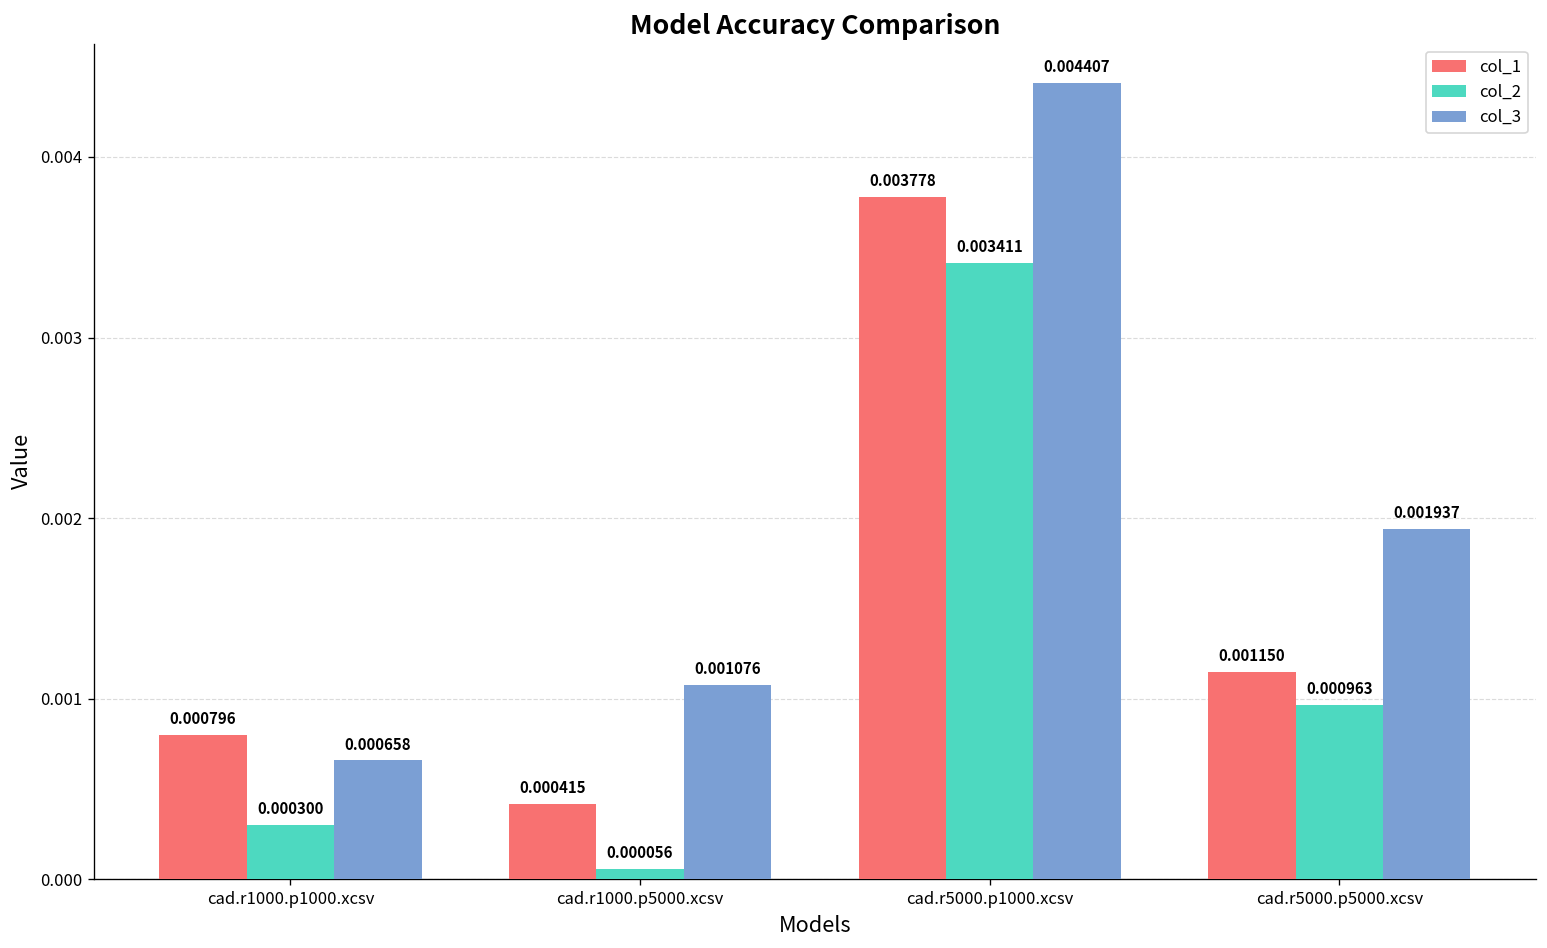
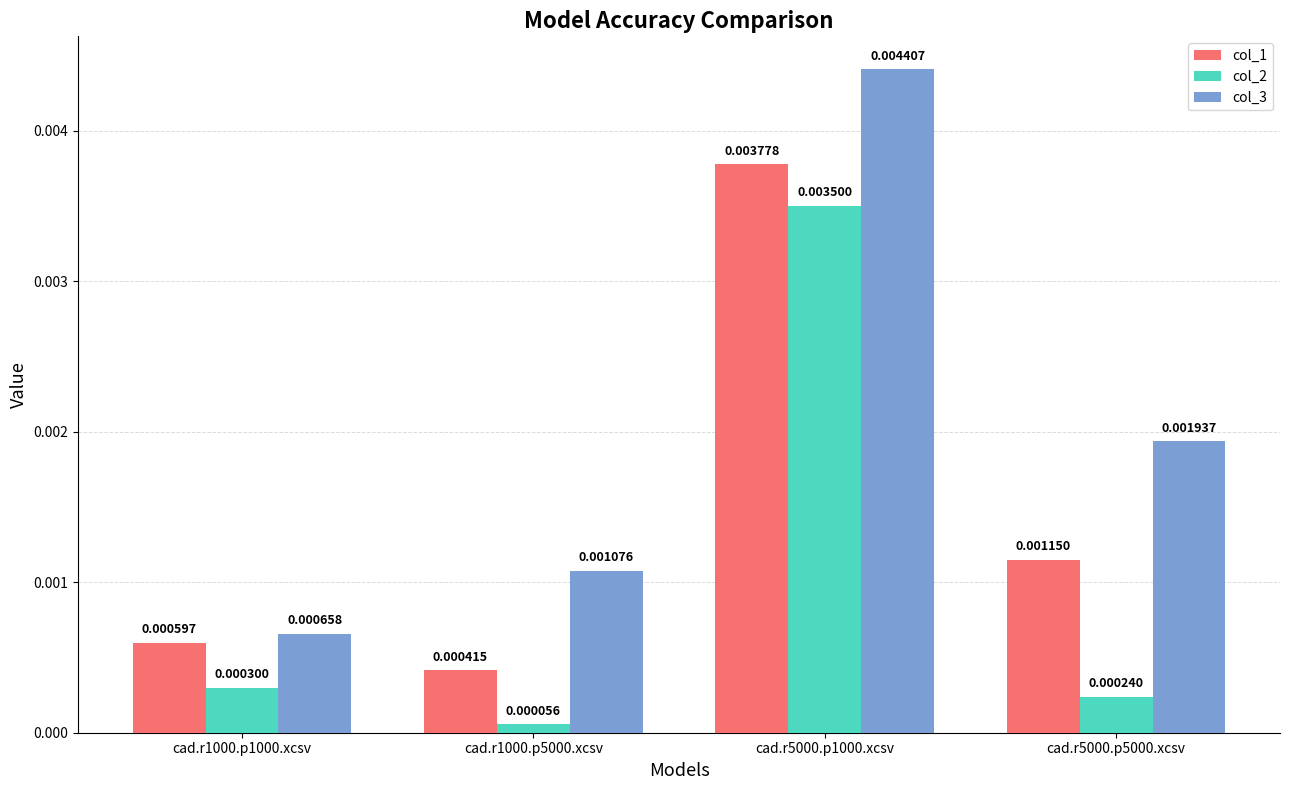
col_1, cad.r1000.p1000.xcsv: 0.000796 -> 0.000597
col_2, cad.r5000.p1000.xcsv: 0.003411 -> 0.003500
col_2, cad.r5000.p5000.xcsv: 0.000963 -> 0.000240
